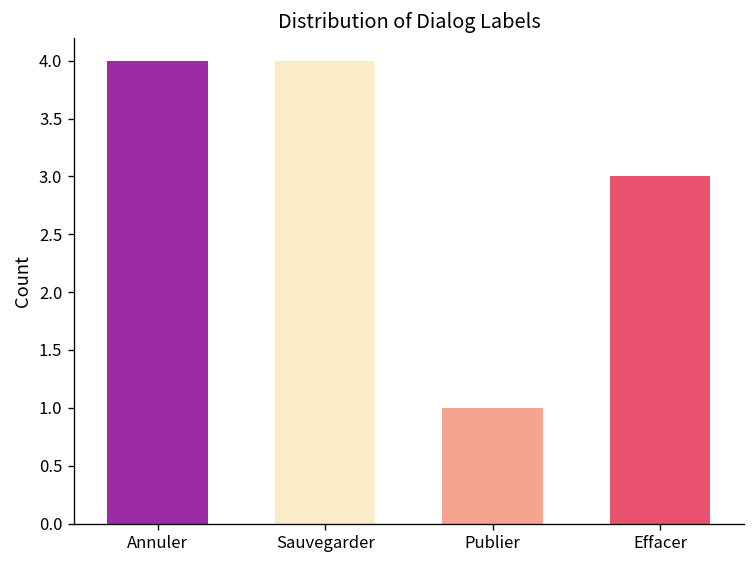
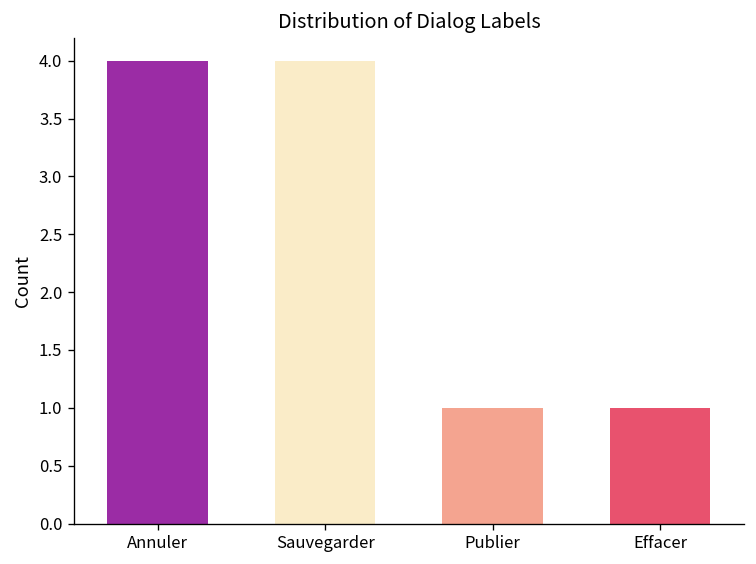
Effacer: 3 -> 1
